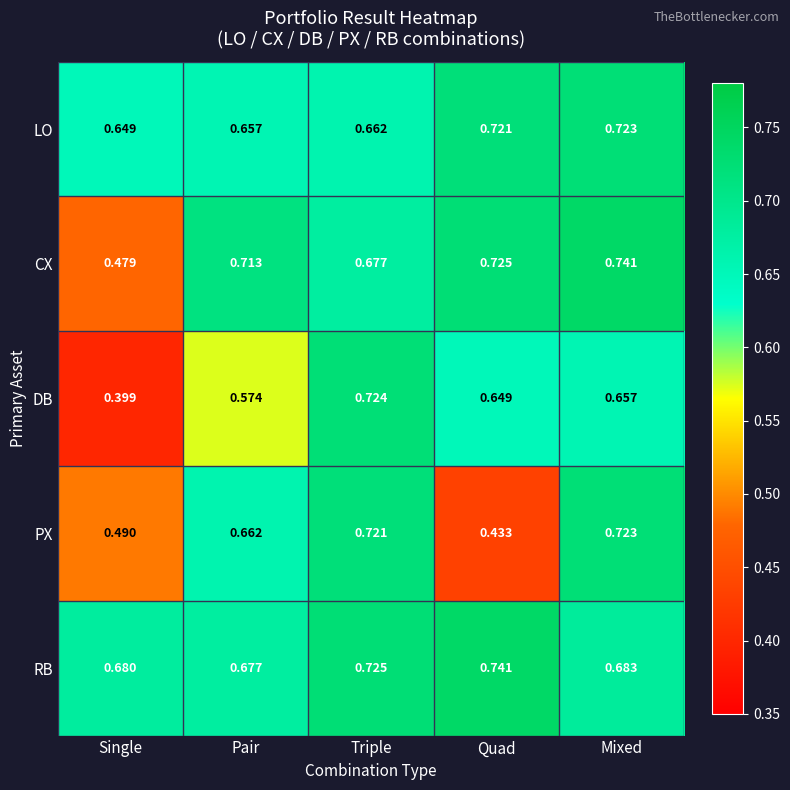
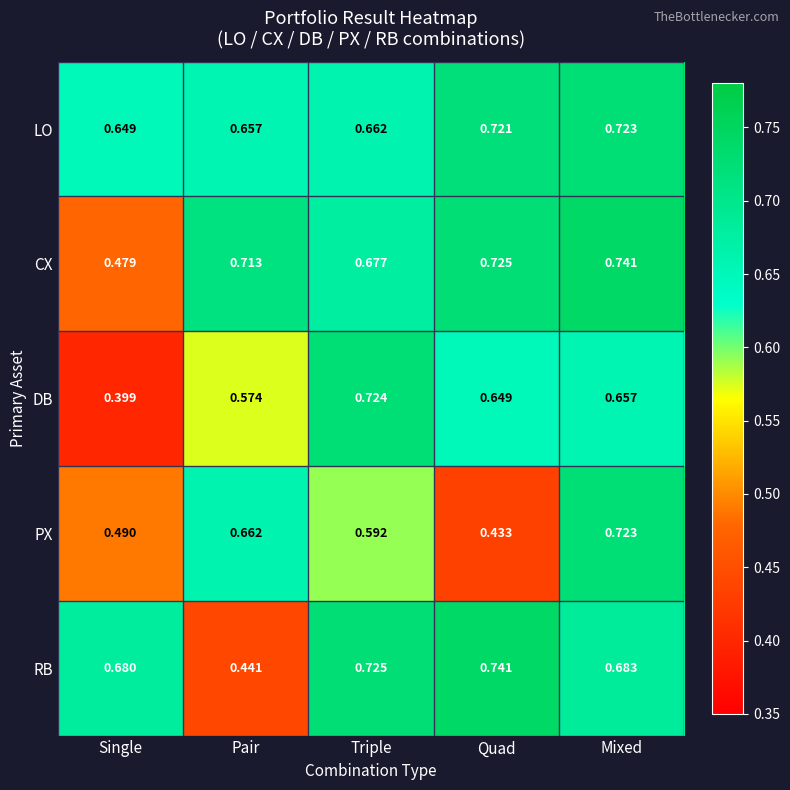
PX, Triple: 0.721 -> 0.592
RB, Pair: 0.677 -> 0.441
